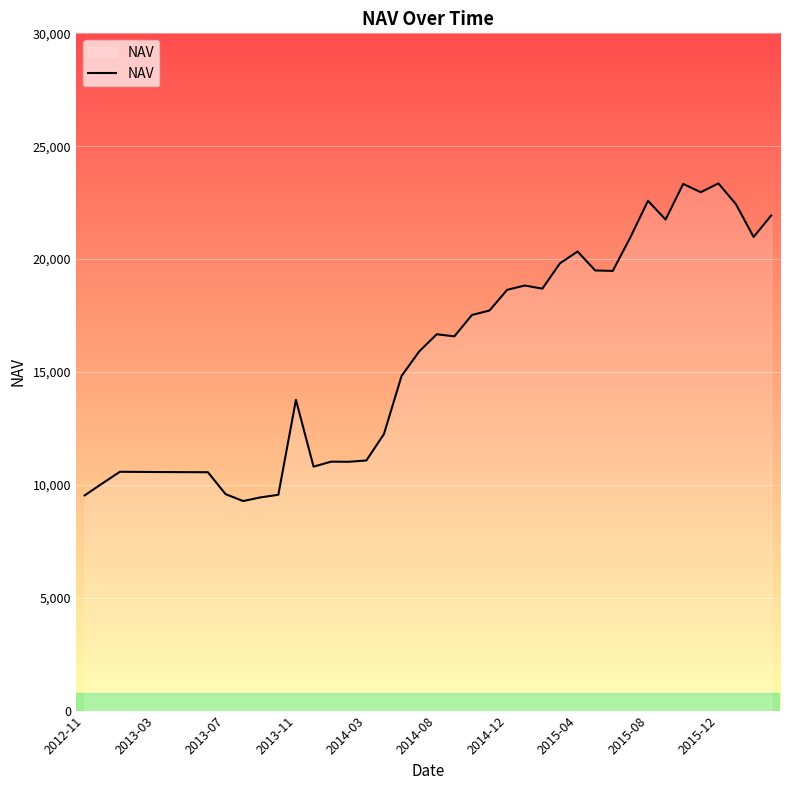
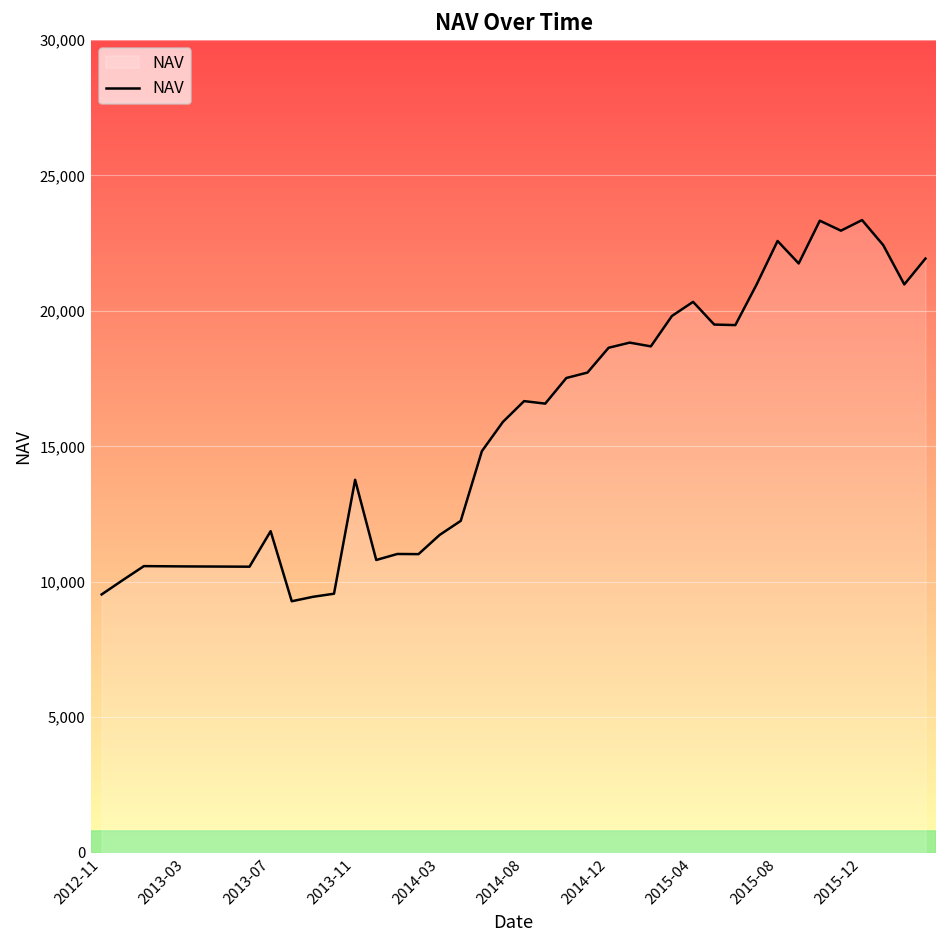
2013-07: 9,600 -> 11,900
2014-03: 11,100 -> 11,700
